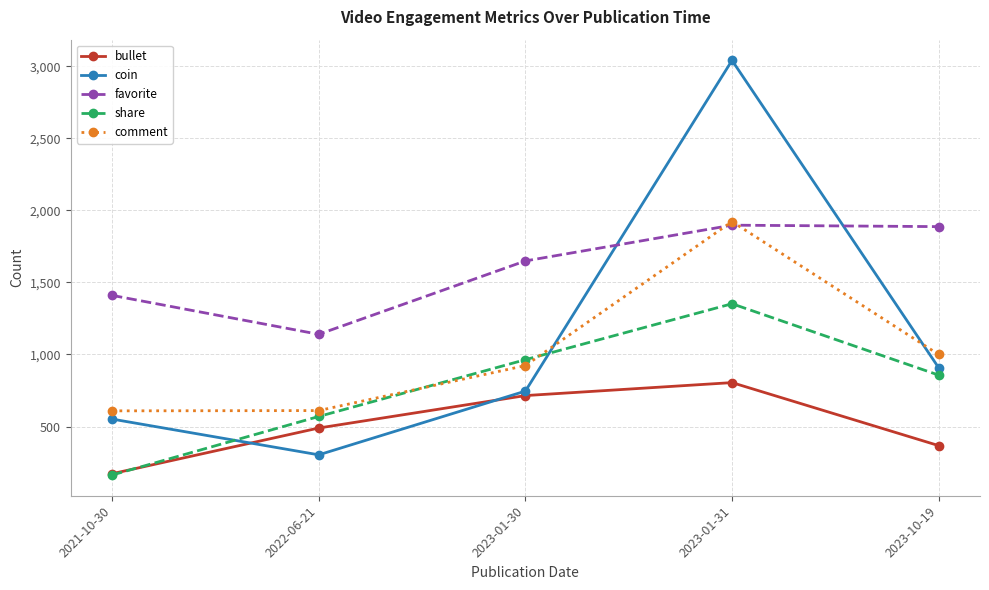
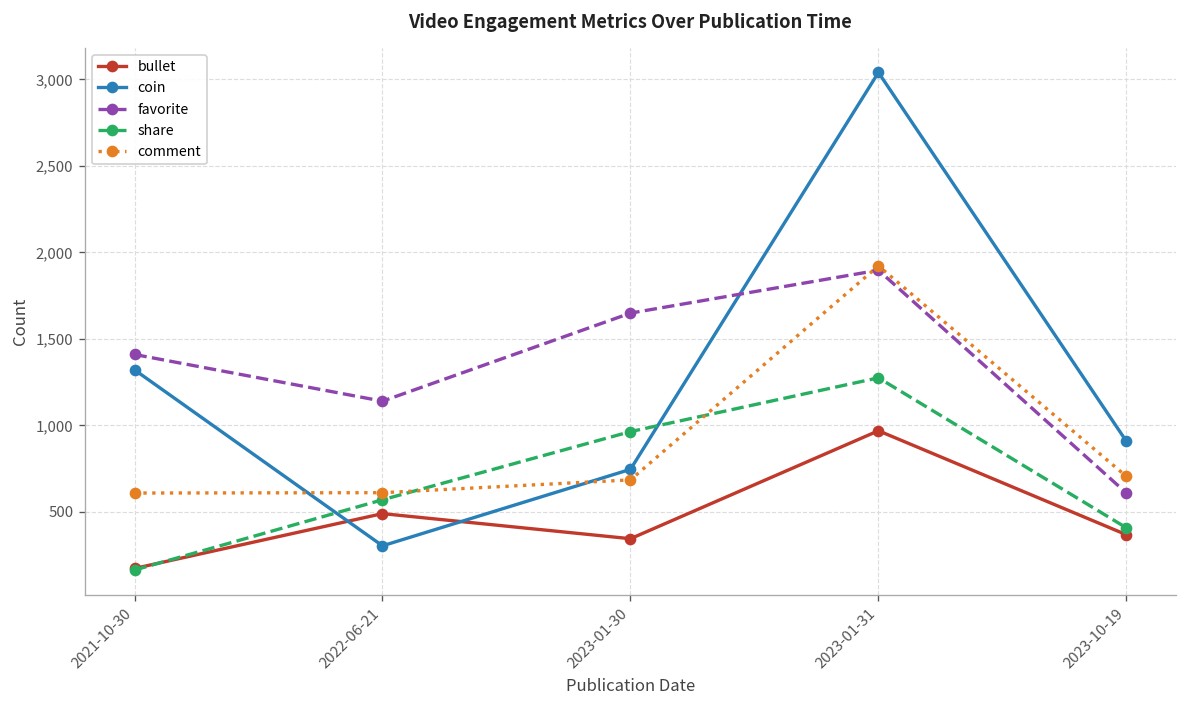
coin, 2021-10-30: 550 -> 1,320
bullet, 2023-01-30: 720 -> 350
comment, 2023-01-30: 920 -> 690
bullet, 2023-01-31: 810 -> 970
share, 2023-01-31: 1,350 -> 1,280
favorite, 2023-10-19: 1,890 -> 610
share, 2023-10-19: 860 -> 410
comment, 2023-10-19: 1,000 -> 710
